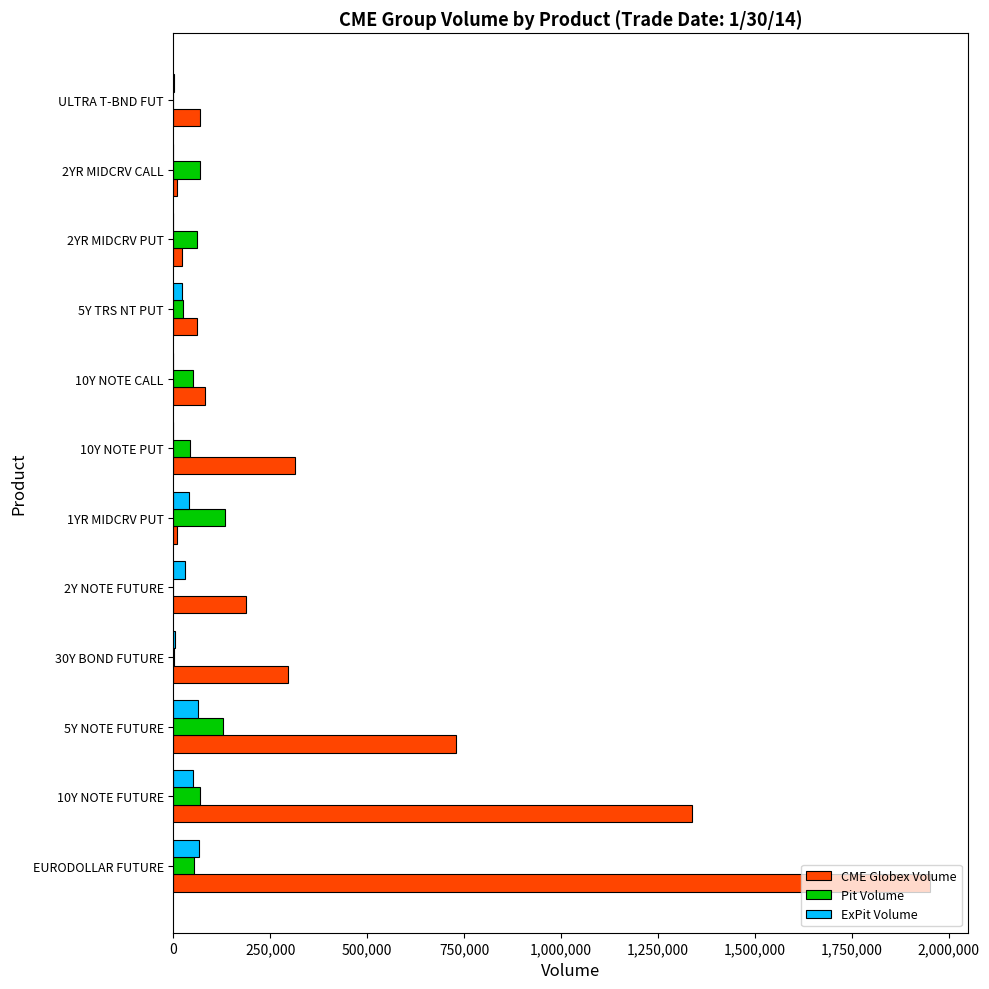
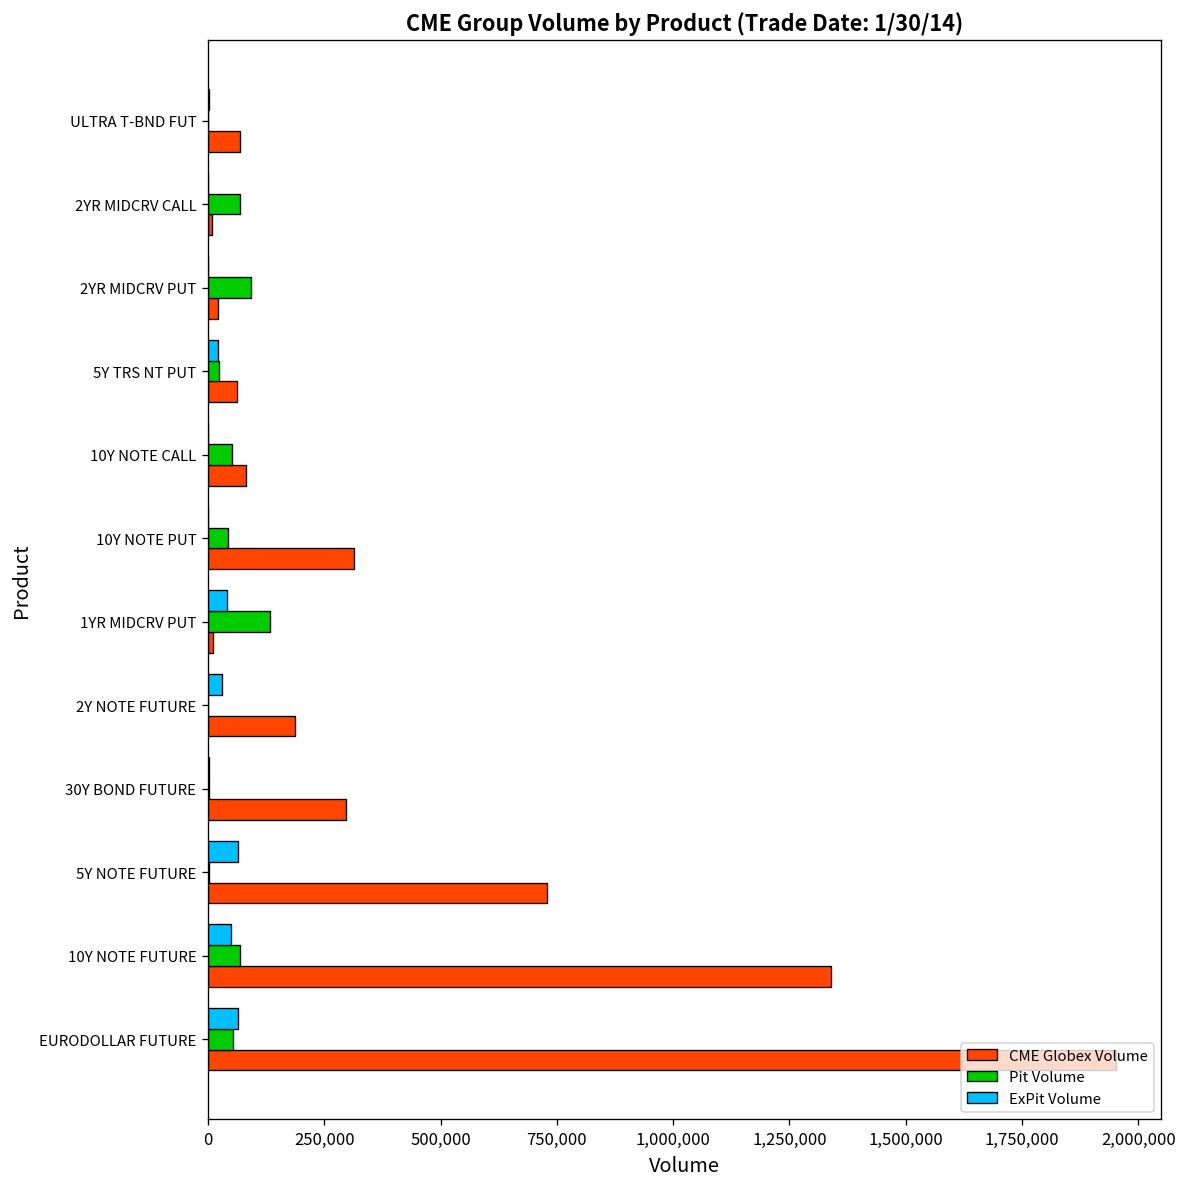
Pit Volume, 2YR MIDCRV PUT: 60,000 -> 90,000
Pit Volume, 5Y NOTE FUTURE: 130,000 -> 0
